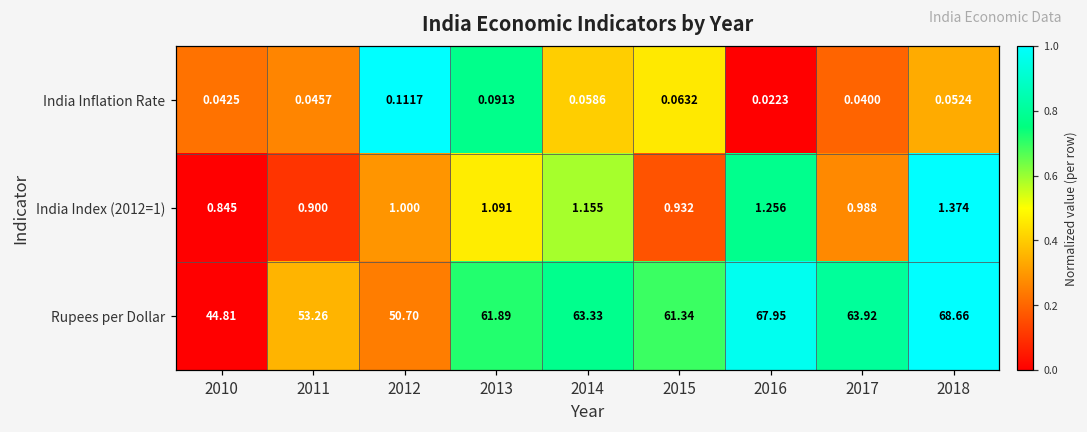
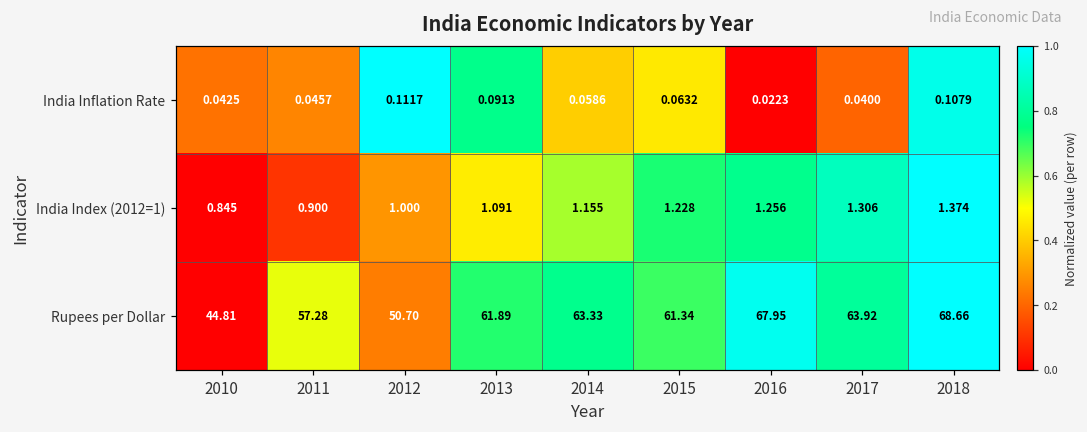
India Inflation Rate, 2018: 0.0524 -> 0.1079
India Index (2012=1), 2015: 0.932 -> 1.228
India Index (2012=1), 2017: 0.988 -> 1.306
Rupees per Dollar, 2011: 53.26 -> 57.28
